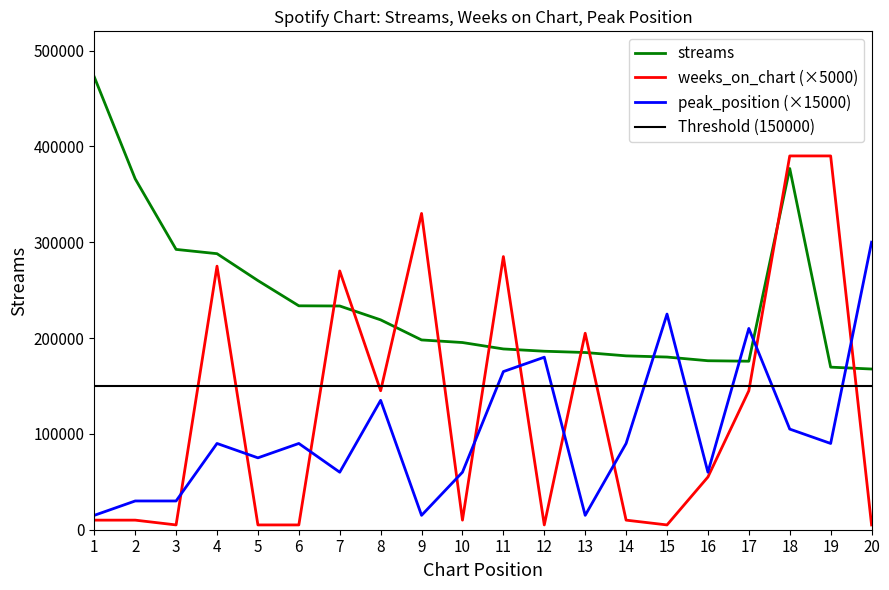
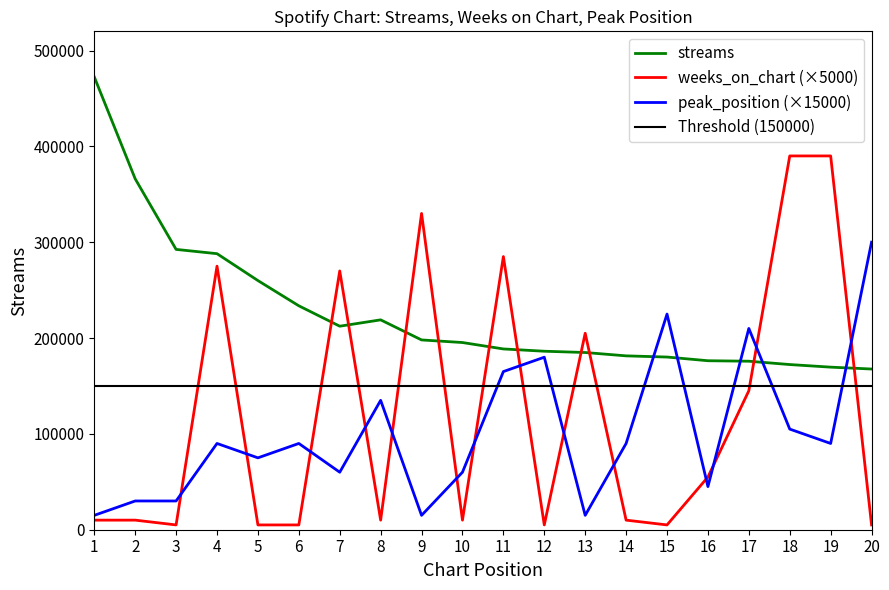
streams, 7: 230000 -> 210000
weeks_on_chart (×5000), 8: 150000 -> 10000
peak_position (×15000), 16: 60000 -> 50000
streams, 18: 380000 -> 170000
